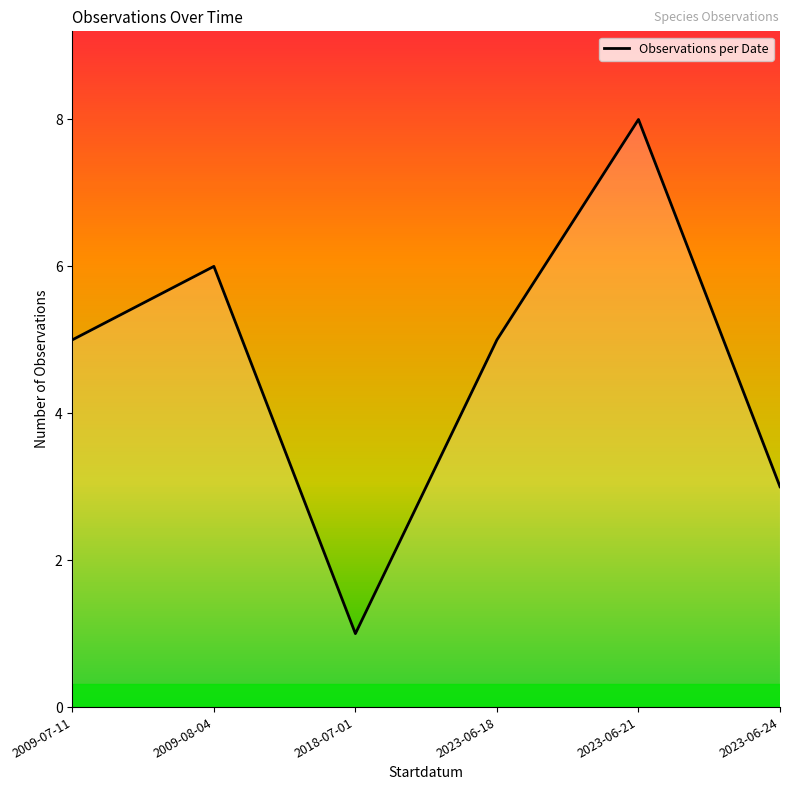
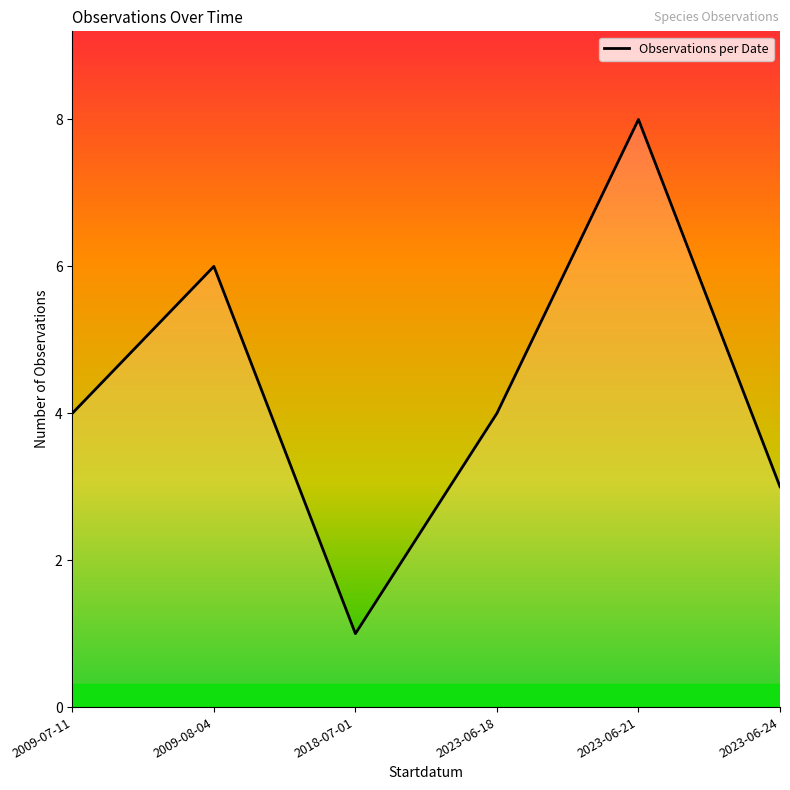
2009-07-11: 5 -> 4
2023-06-18: 5 -> 4
